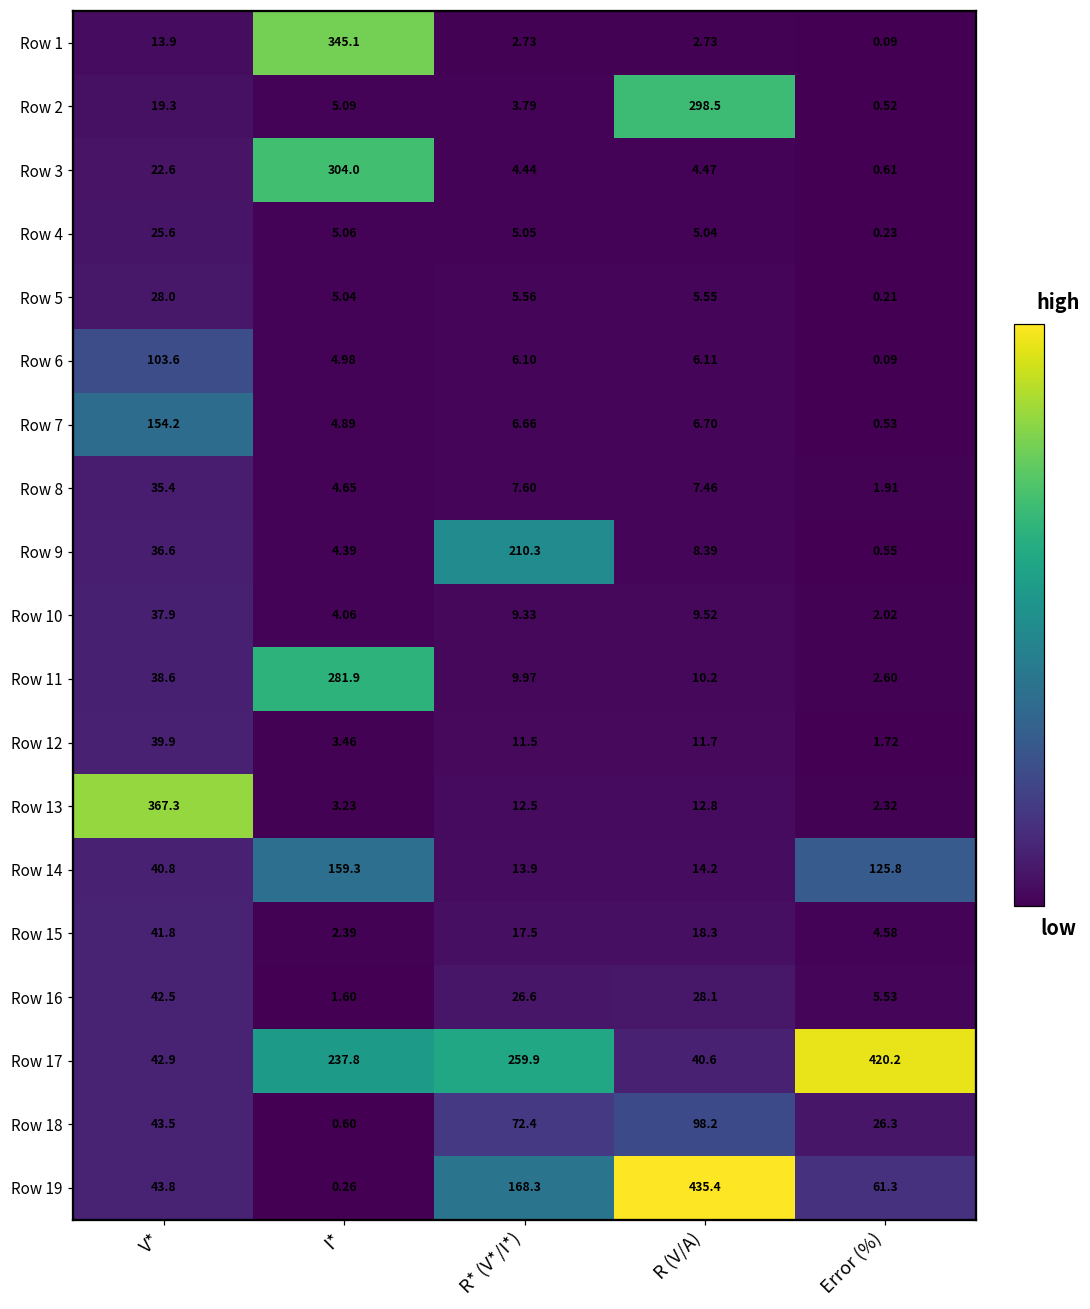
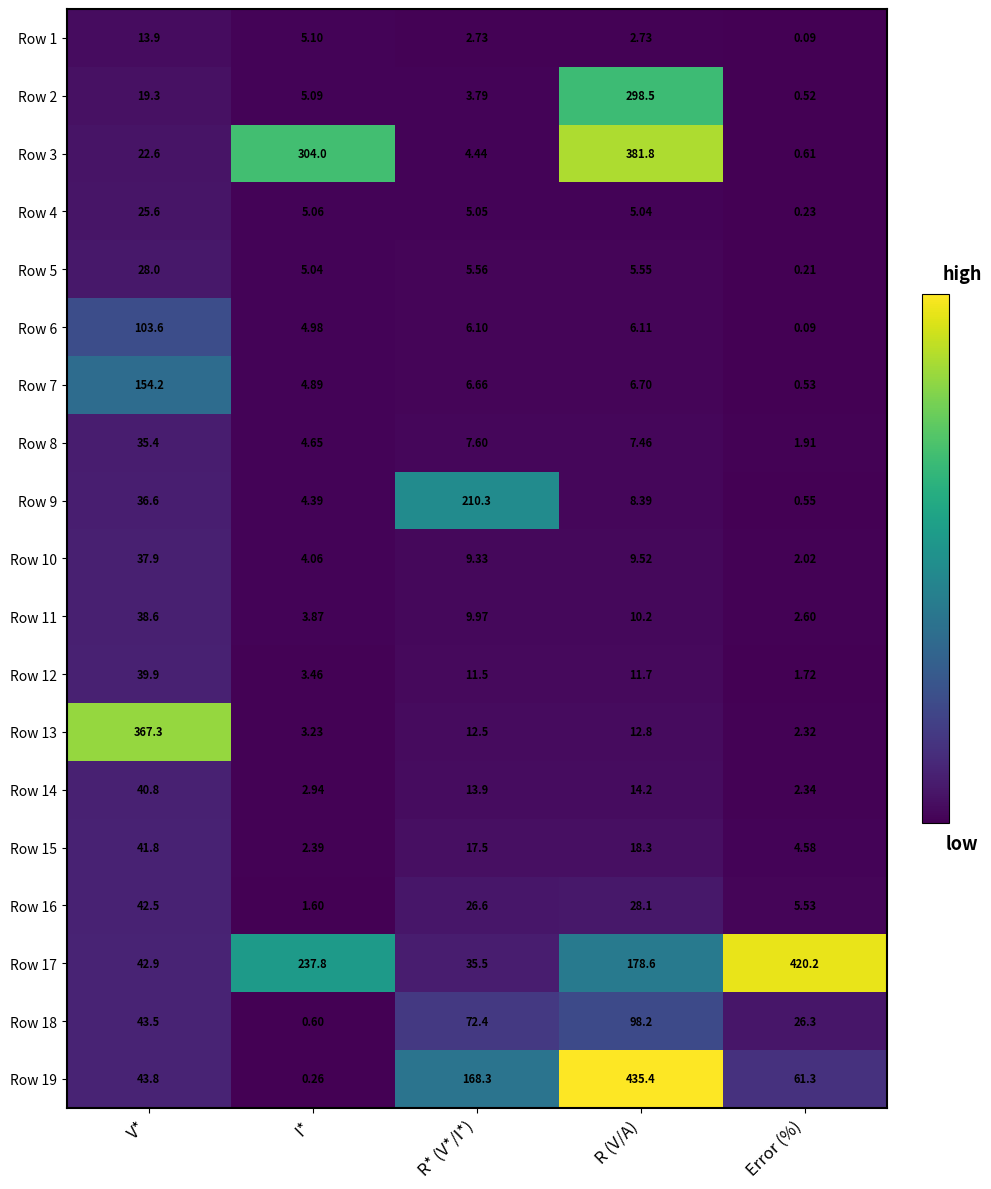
Row 1, I*: 345.1 -> 5.10
Row 3, R (V/A): 4.47 -> 381.8
Row 11, I*: 281.9 -> 3.87
Row 14, I*: 159.3 -> 2.94
Row 14, Error (%): 125.8 -> 2.34
Row 17, R* (V*/I*): 259.9 -> 35.5
Row 17, R (V/A): 40.6 -> 178.6
